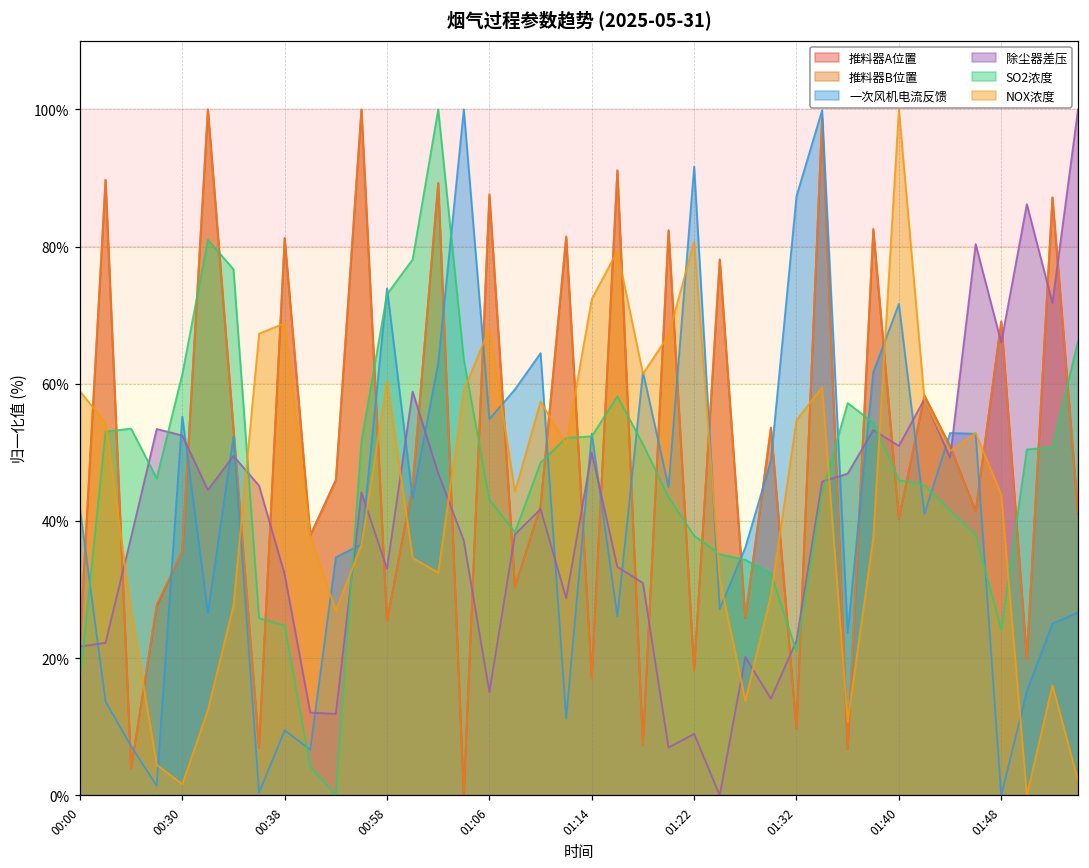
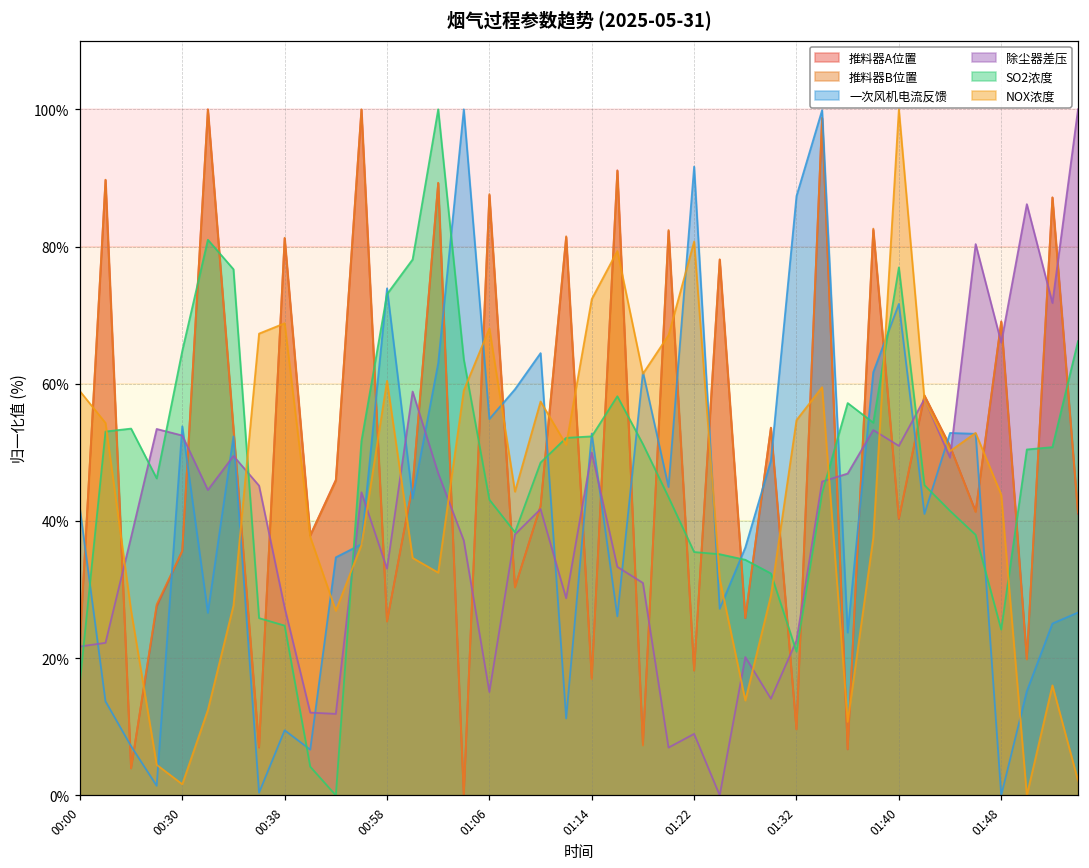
一次风机电流反馈, 00:30: 55% -> 54%
SO2浓度, 00:30: 61% -> 65%
除尘器差压, 00:38: 32% -> 27%
SO2浓度, 01:22: 38% -> 35%
SO2浓度, 01:40: 46% -> 77%
